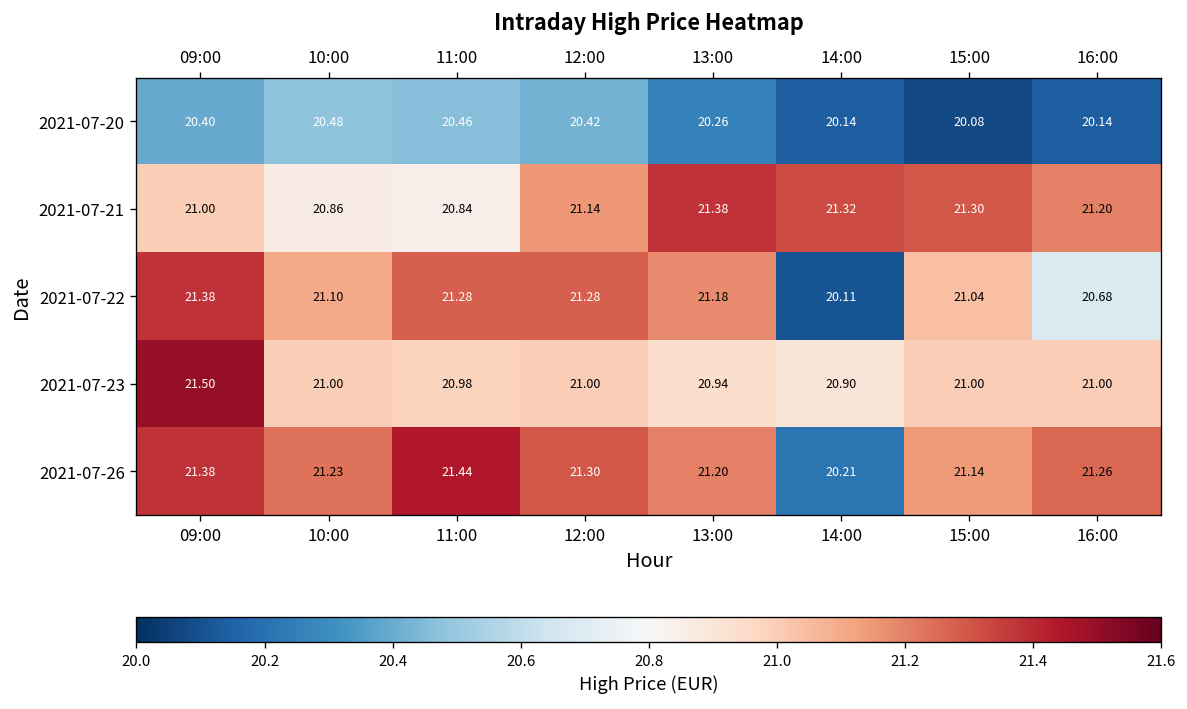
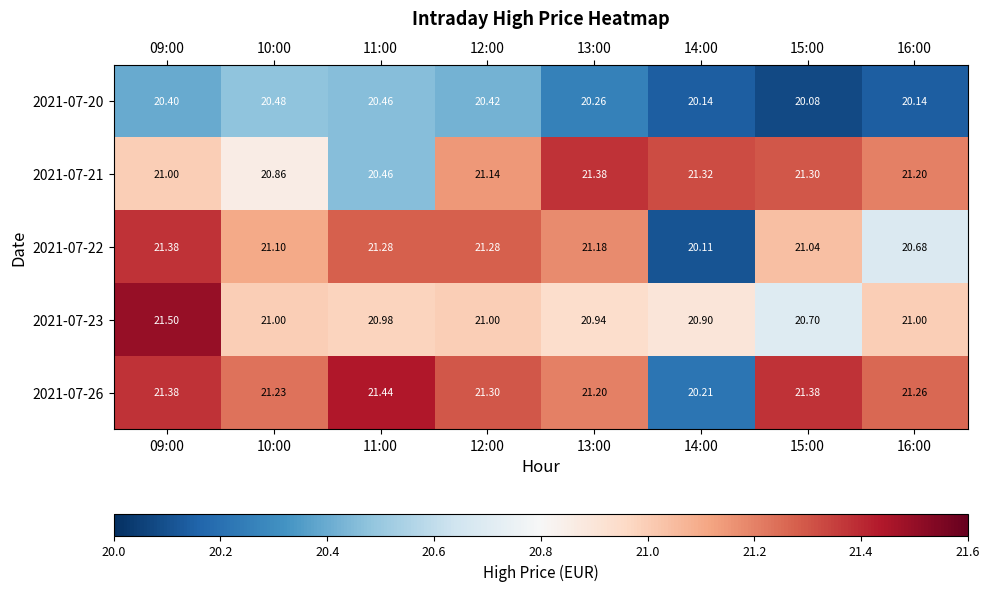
2021-07-21, 11:00: 20.84 -> 20.46
2021-07-23, 15:00: 21.00 -> 20.70
2021-07-26, 15:00: 21.14 -> 21.38
